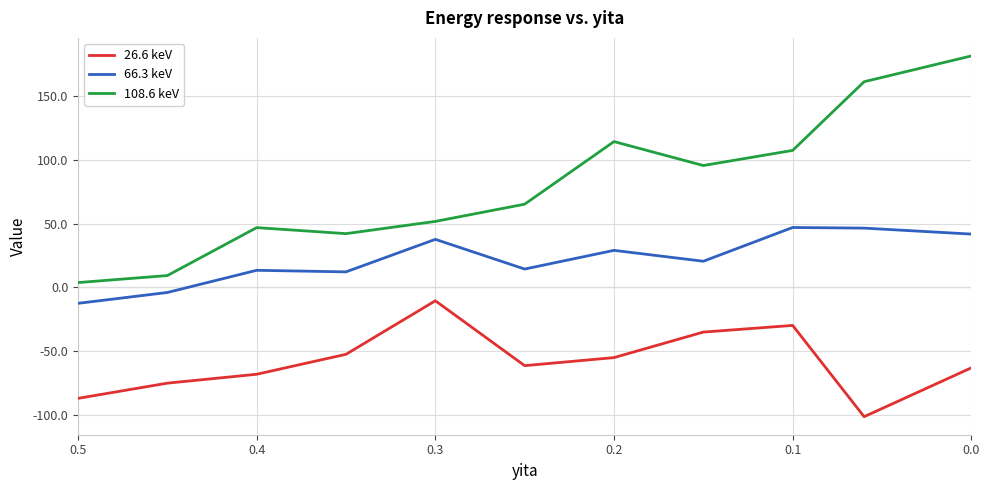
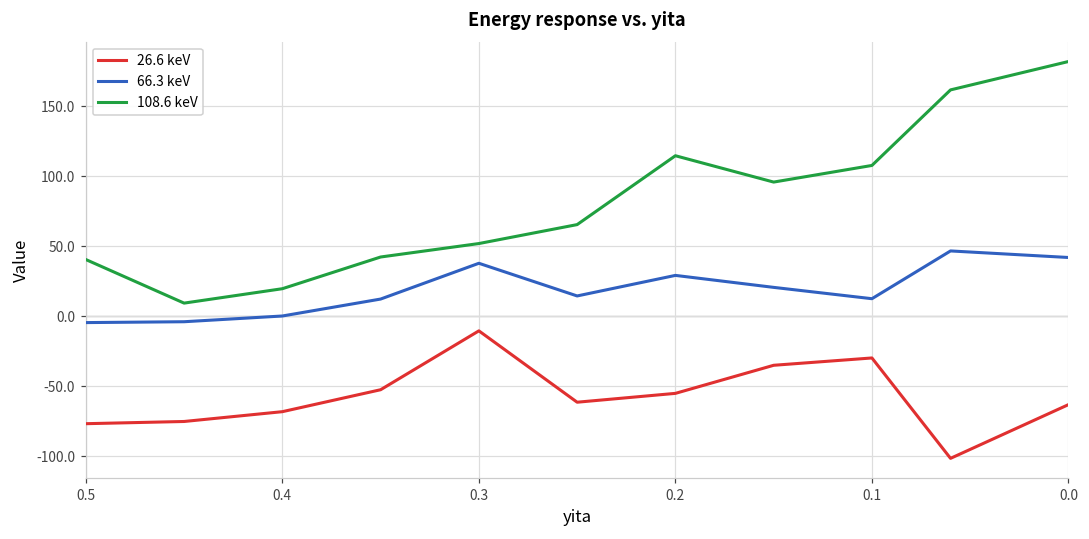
26.6 keV, 0.5: -87 -> -77
66.3 keV, 0.5: -13 -> -5
108.6 keV, 0.5: 4 -> 40
66.3 keV, 0.4: 13 -> 0
108.6 keV, 0.4: 47 -> 20
66.3 keV, 0.1: 47 -> 12
